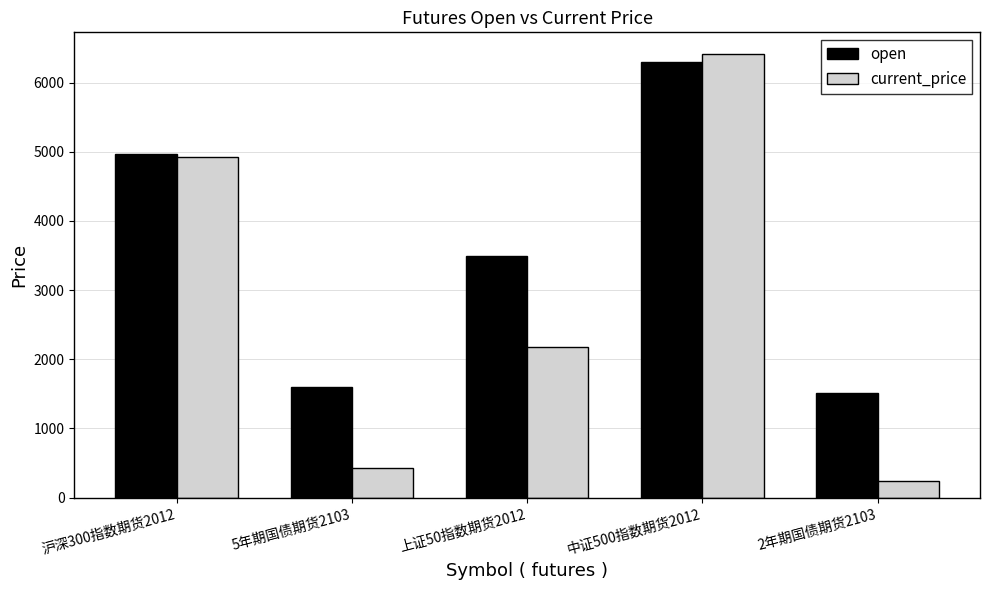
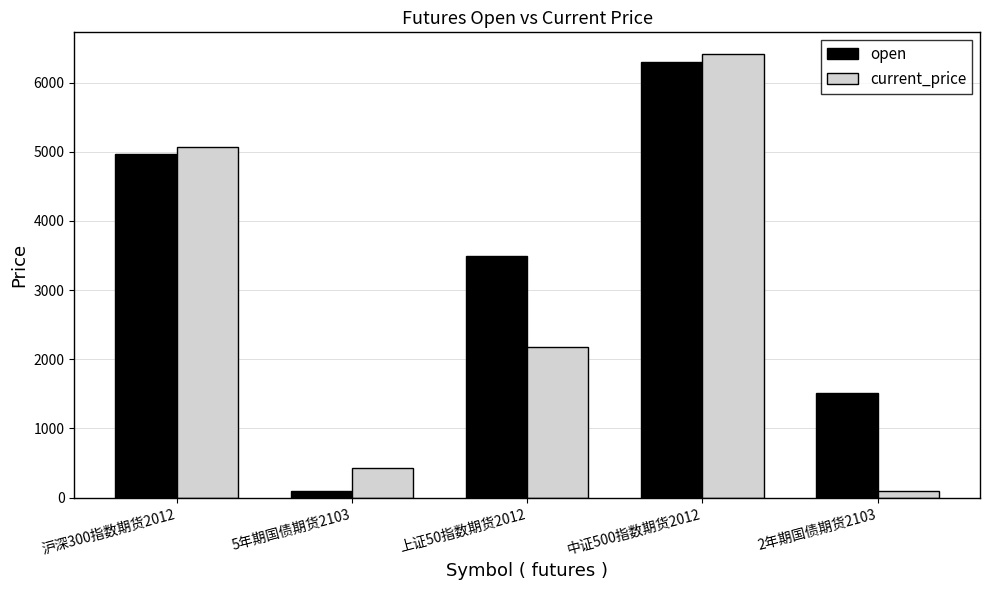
current_price, 沪深300指数期货2012: 4900 -> 5100
open, 5年期国债期货2103: 1600 -> 100
current_price, 2年期国债期货2103: 200 -> 100
